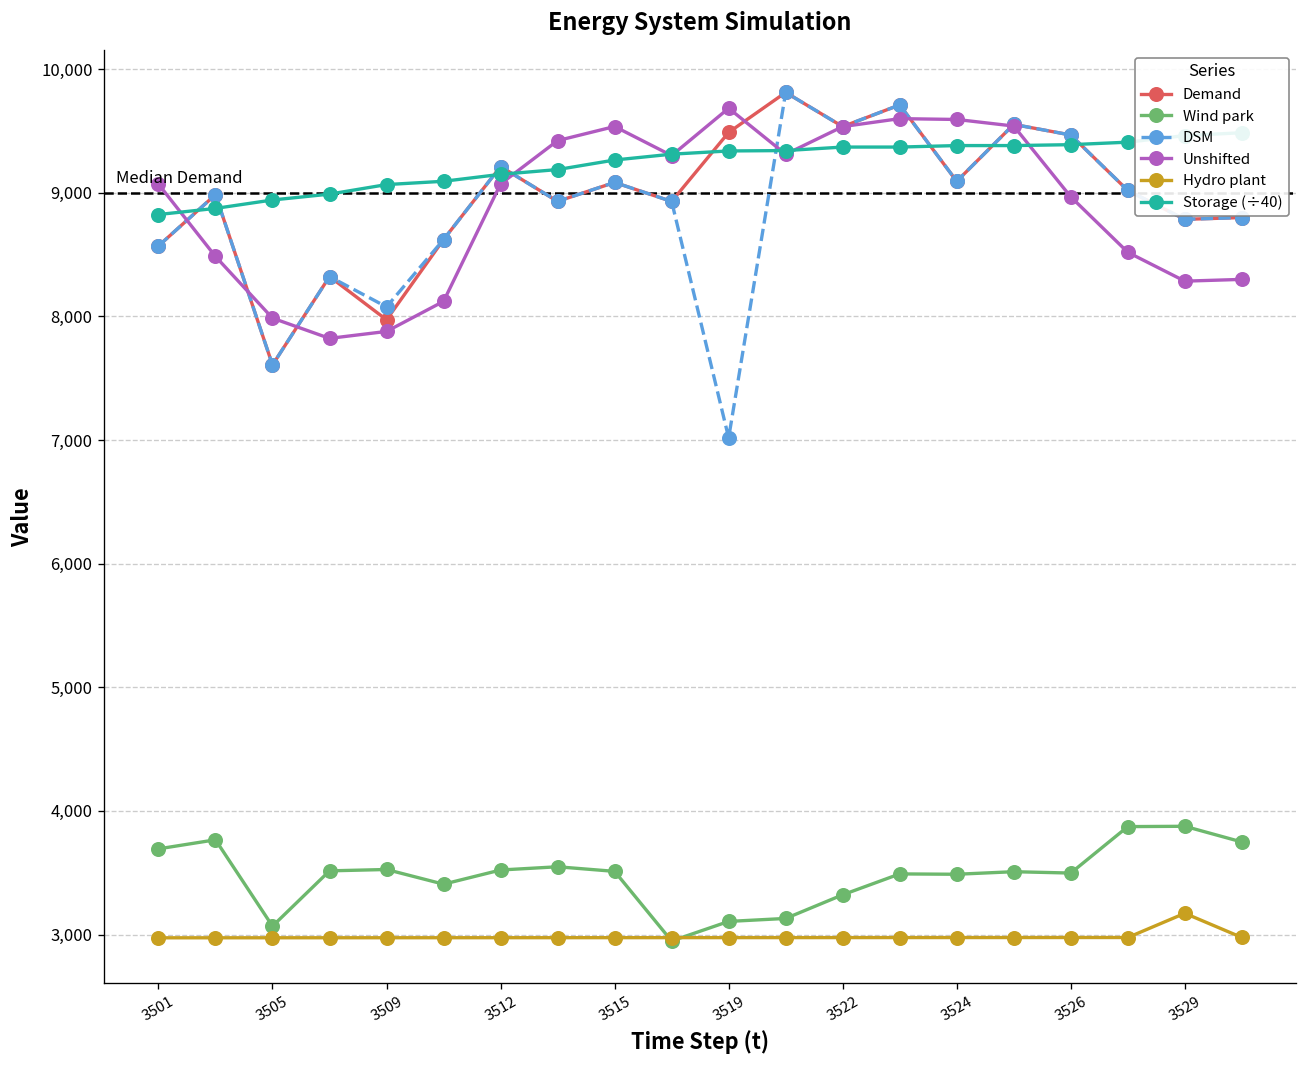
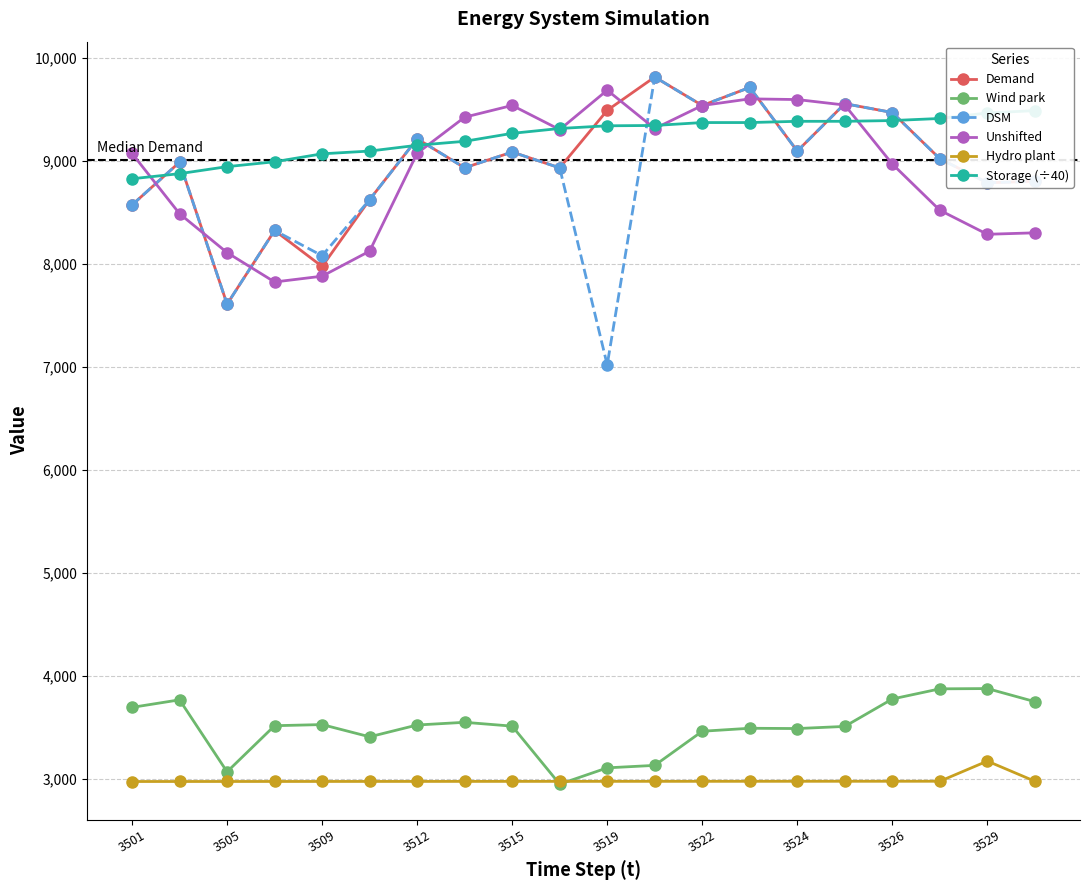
Unshifted, 3505: 7,990 -> 8,110
Wind park, 3522: 3,320 -> 3,460
Wind park, 3526: 3,500 -> 3,770
